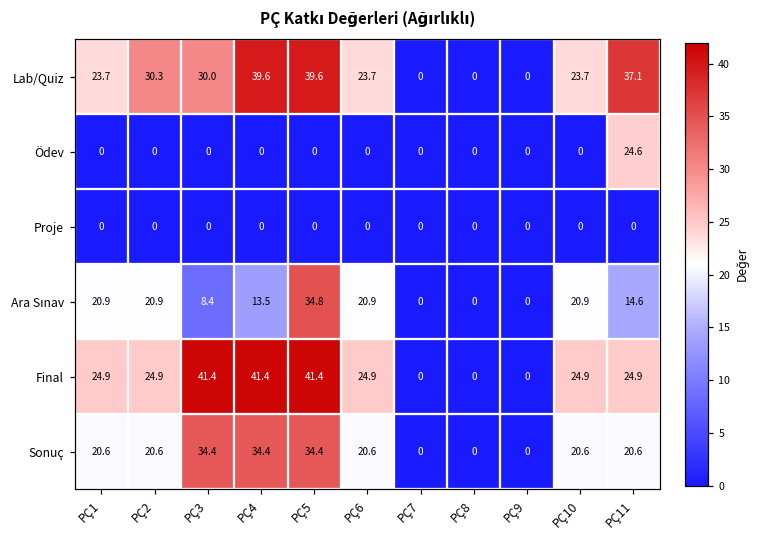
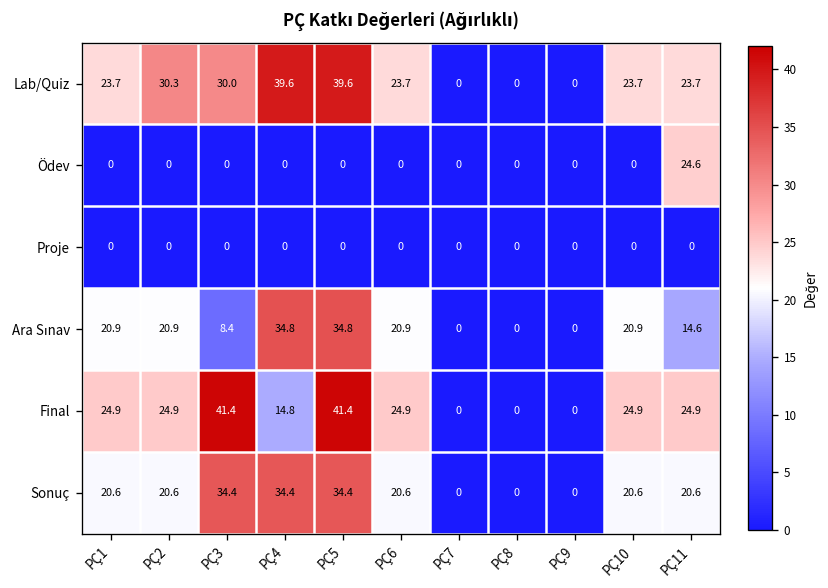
Lab/Quiz, PÇ11: 37.1 -> 23.7
Ara Sınav, PÇ4: 13.5 -> 34.8
Final, PÇ4: 41.4 -> 14.8
